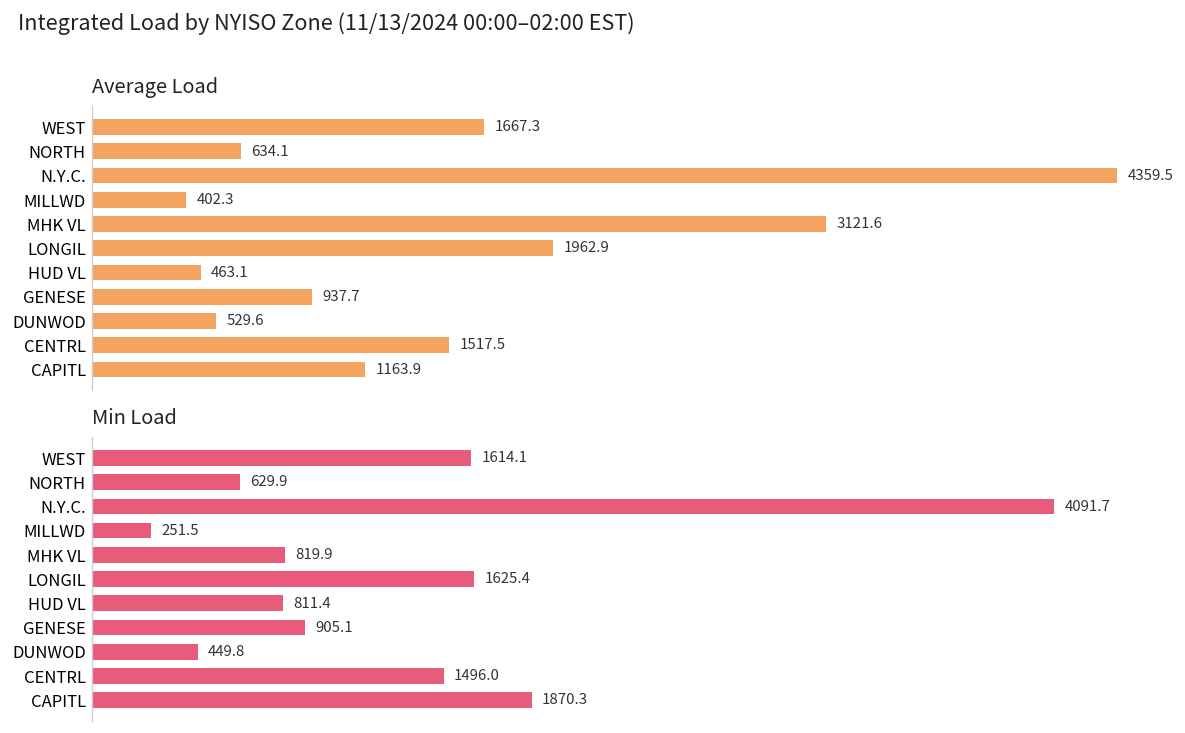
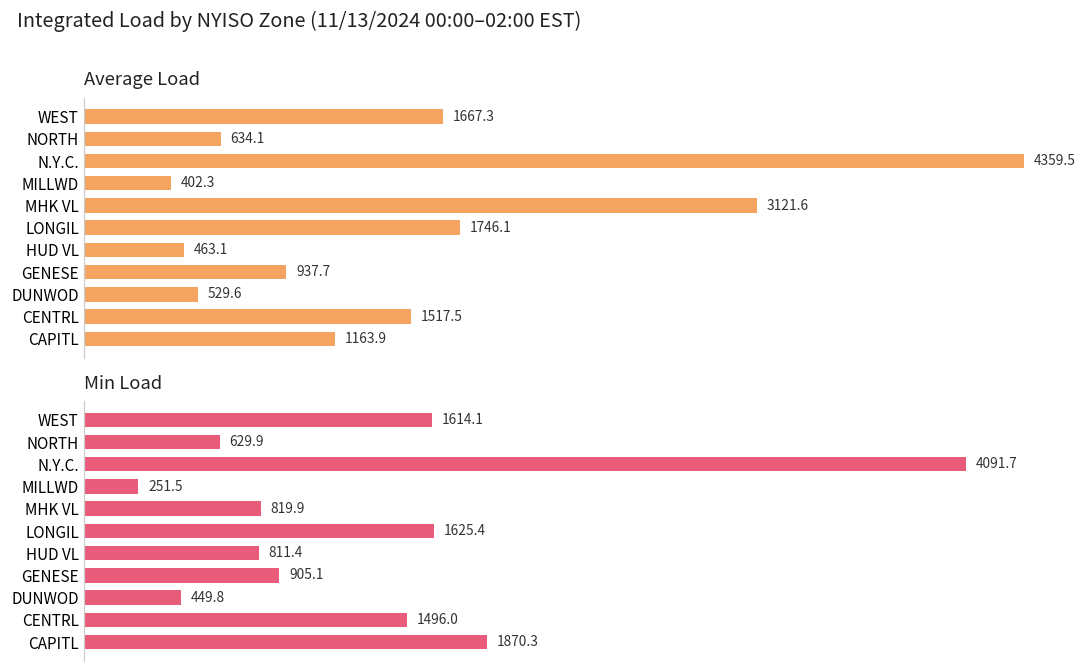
Average Load, LONGIL: 1962.9 -> 1746.1
